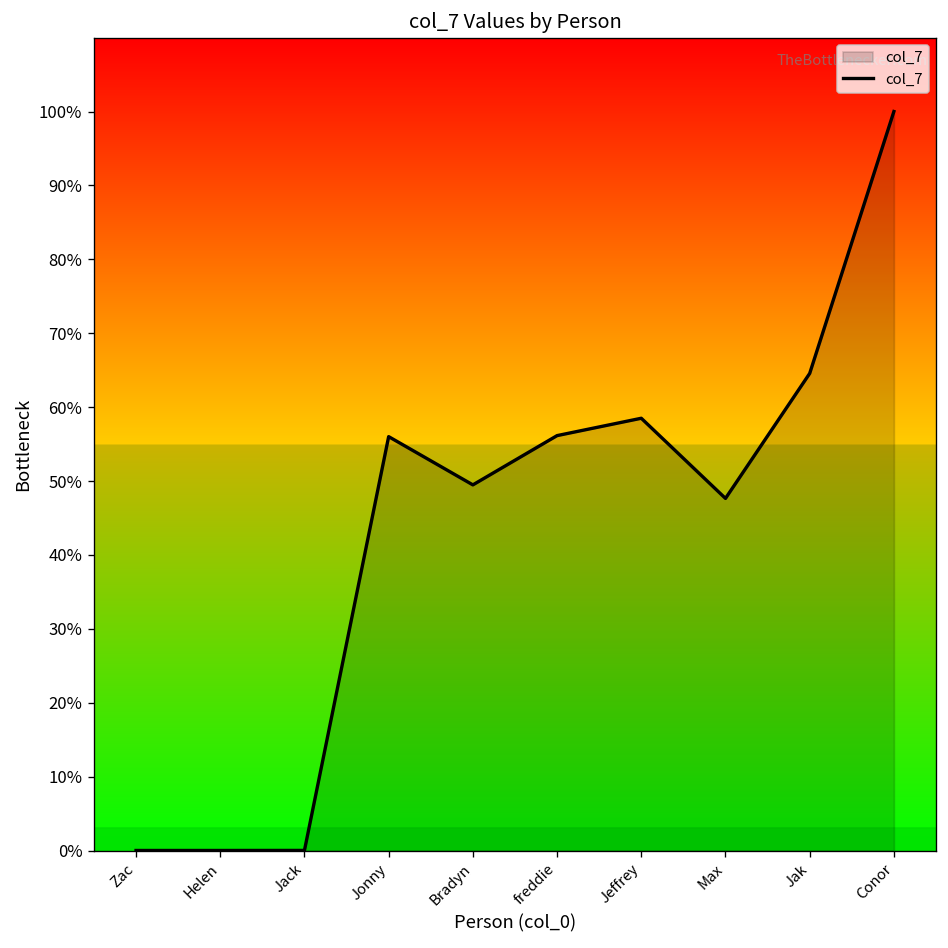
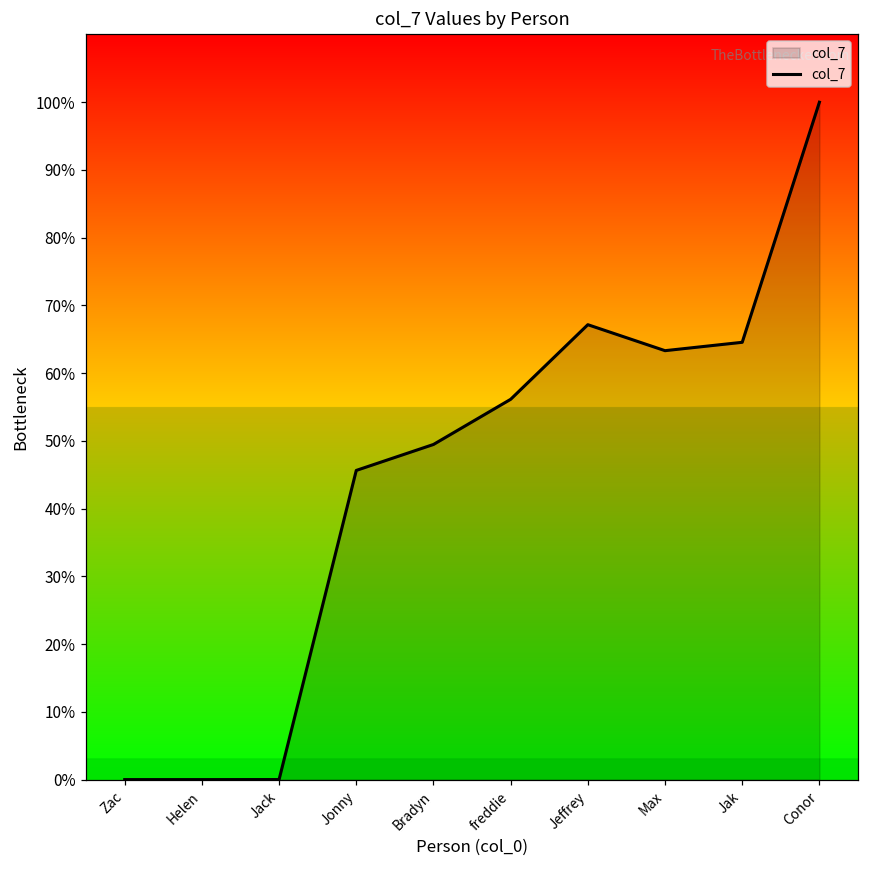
Jonny: 56% -> 46%
Jeffrey: 58% -> 67%
Max: 48% -> 63%
